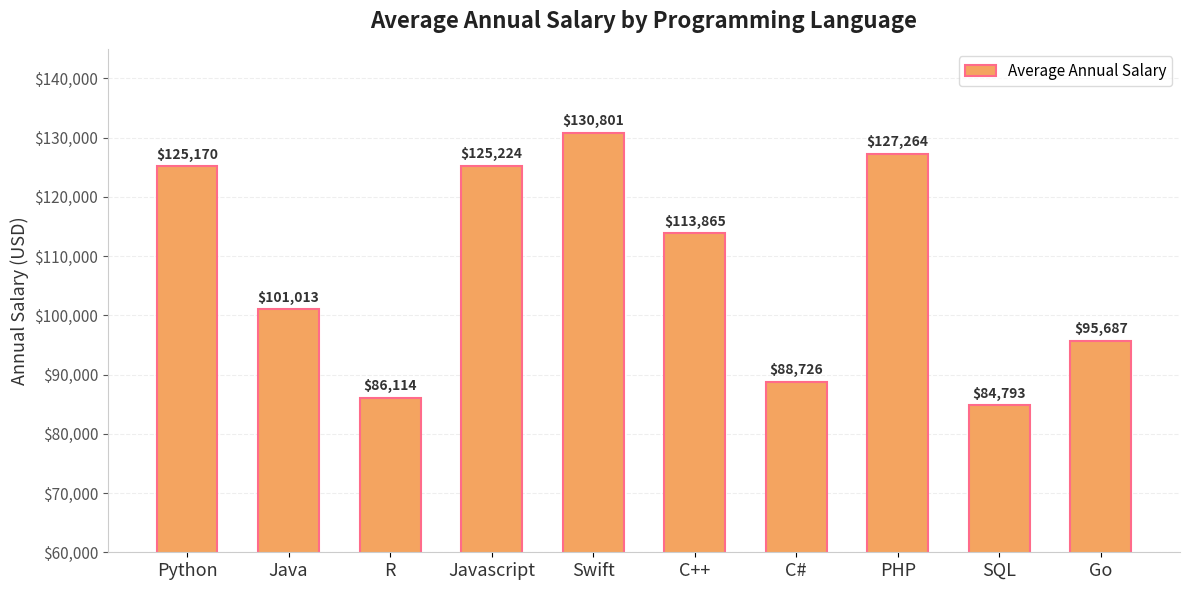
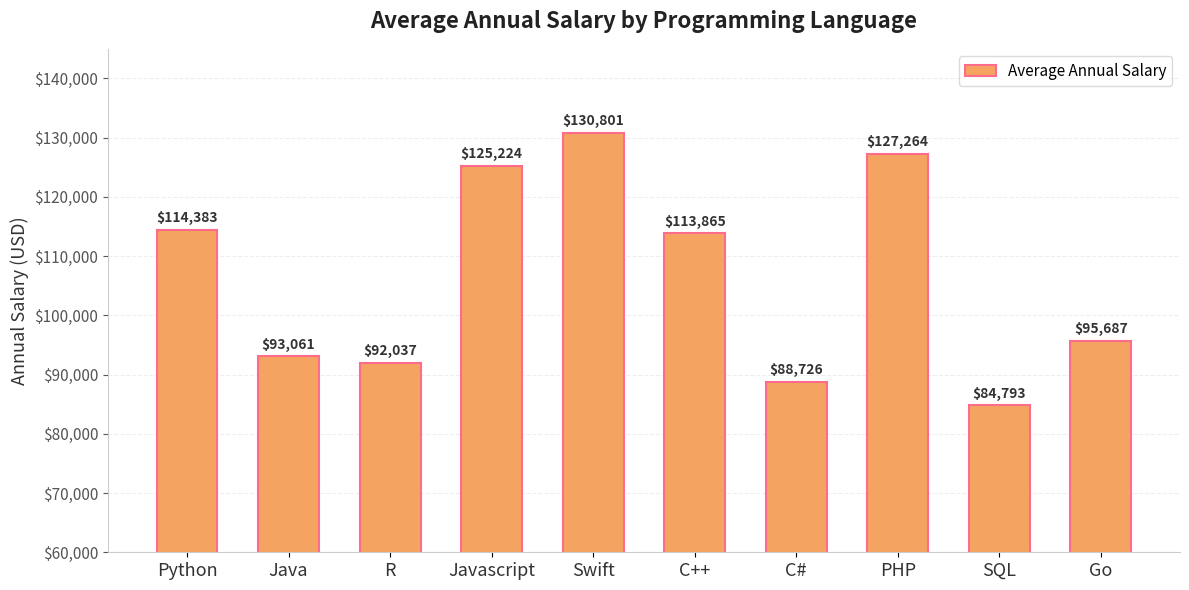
Python: $125,170 -> $114,383
Java: $101,013 -> $93,061
R: $86,114 -> $92,037
